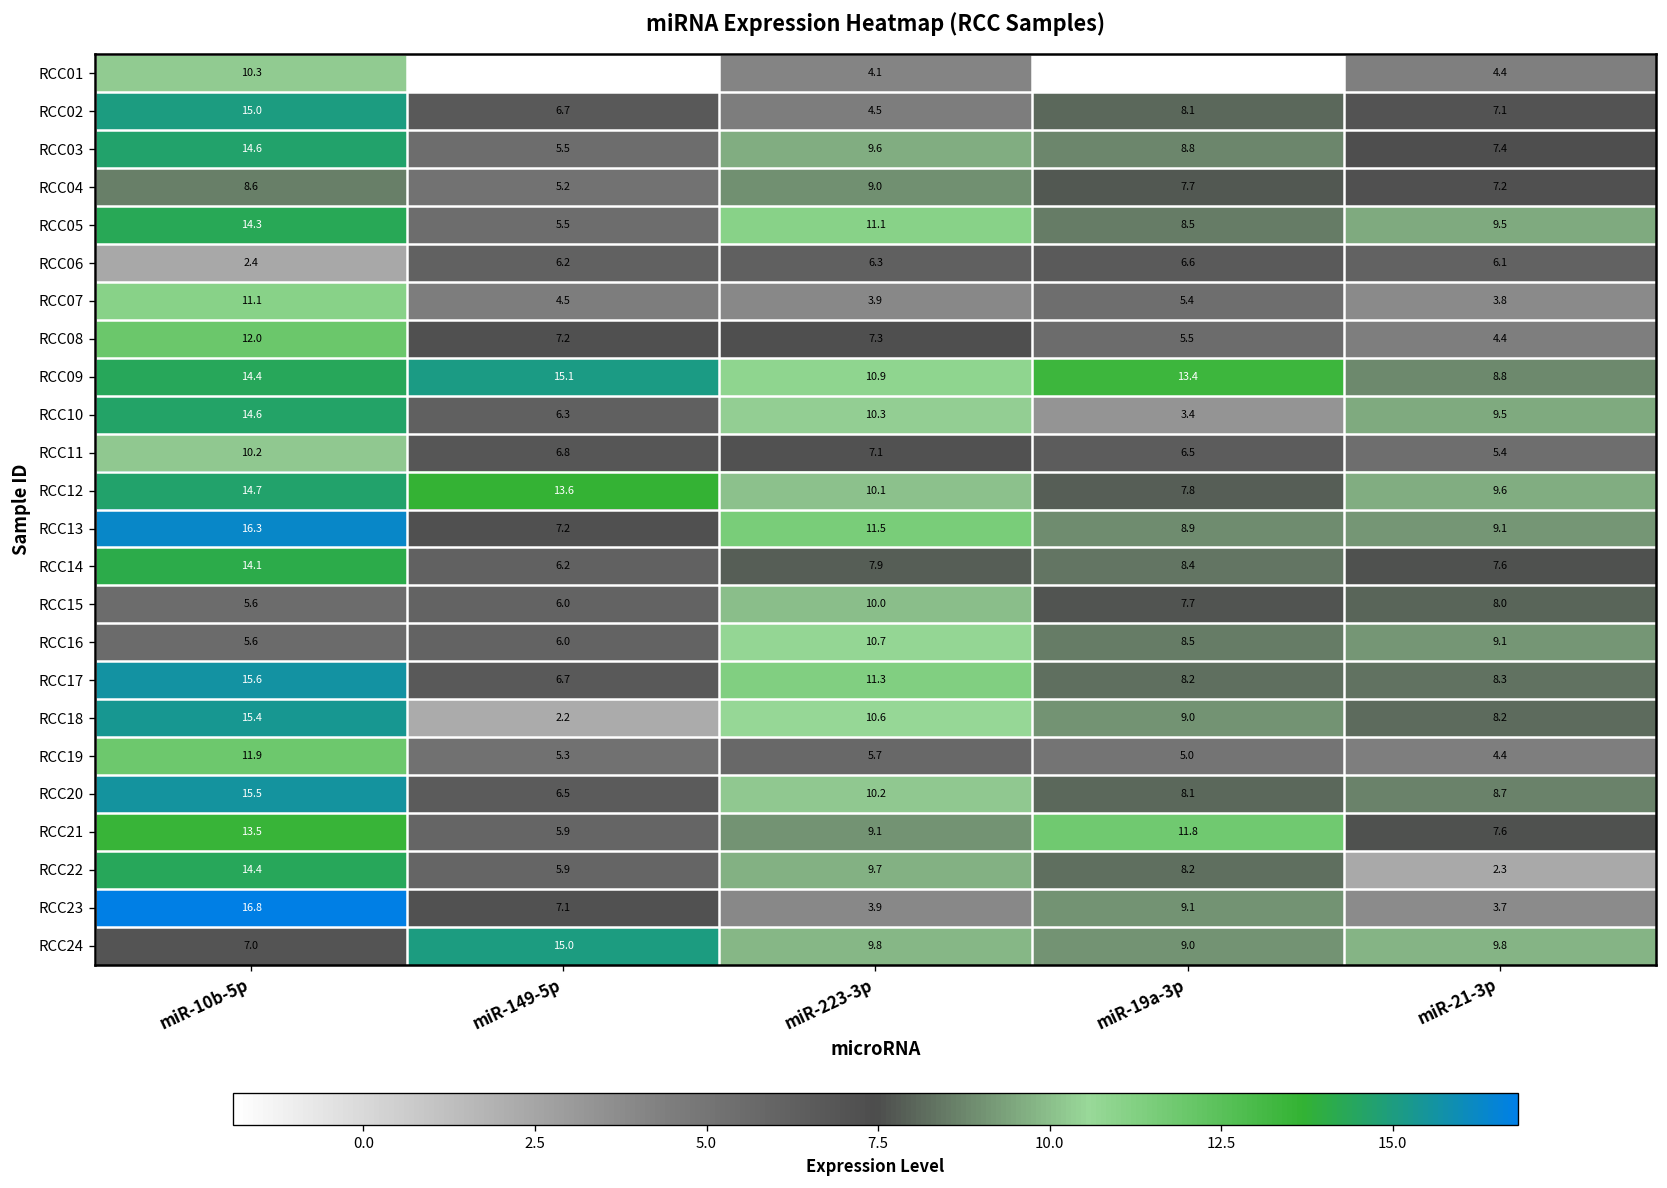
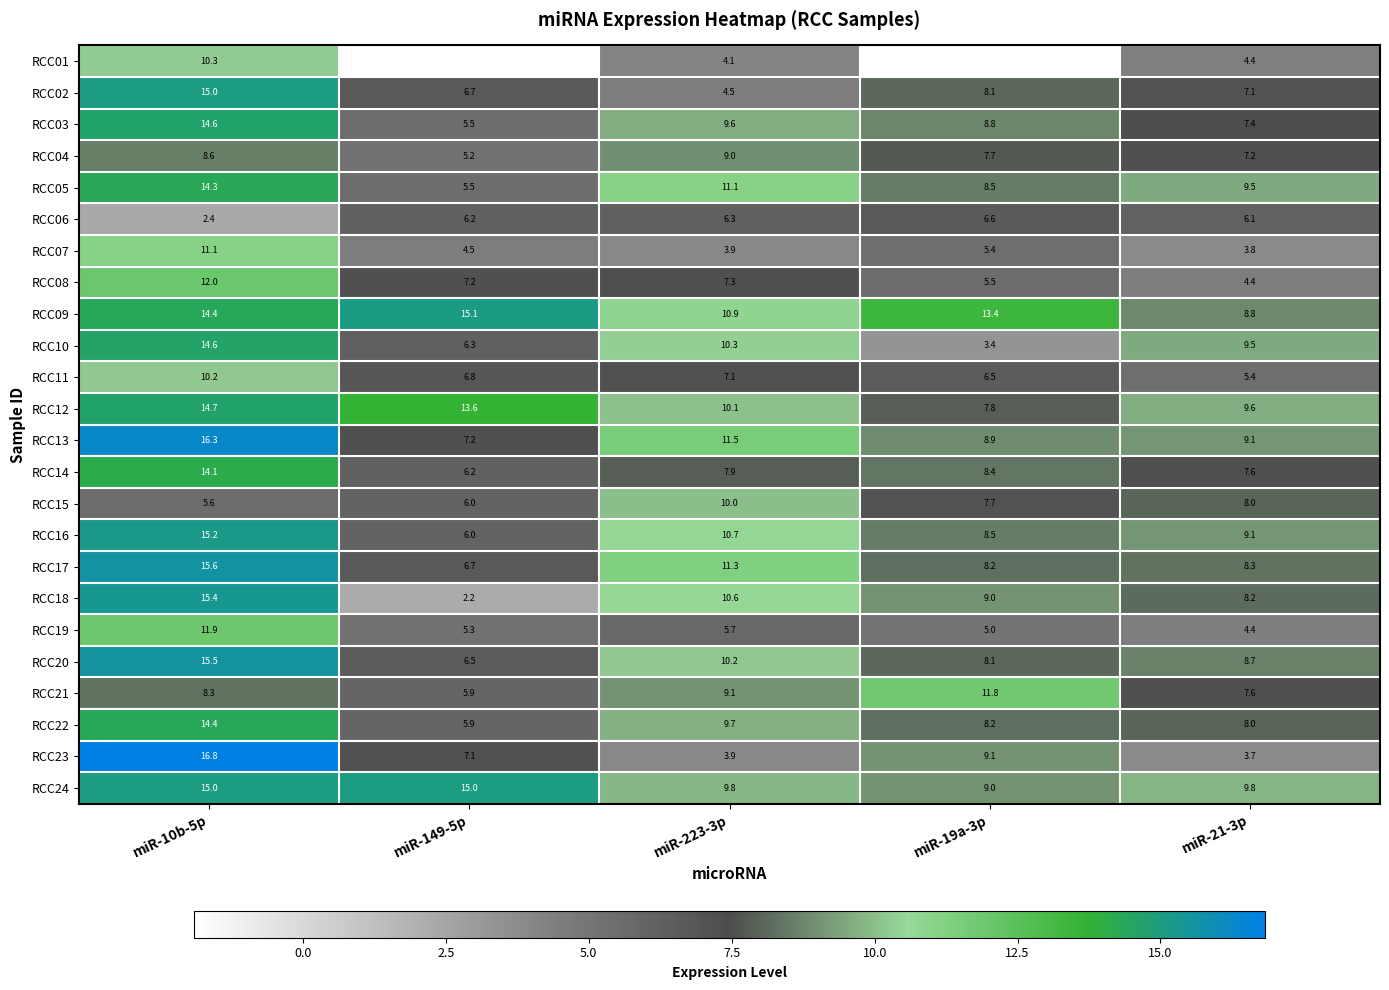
RCC16, miR-10b-5p: 5.6 -> 15.2
RCC21, miR-10b-5p: 13.5 -> 8.3
RCC22, miR-21-3p: 2.3 -> 8.0
RCC24, miR-10b-5p: 7.0 -> 15.0
